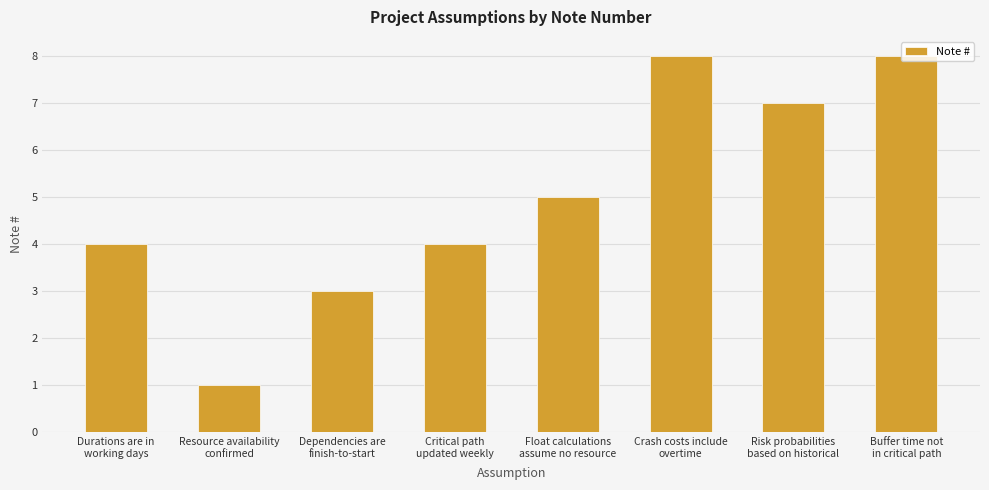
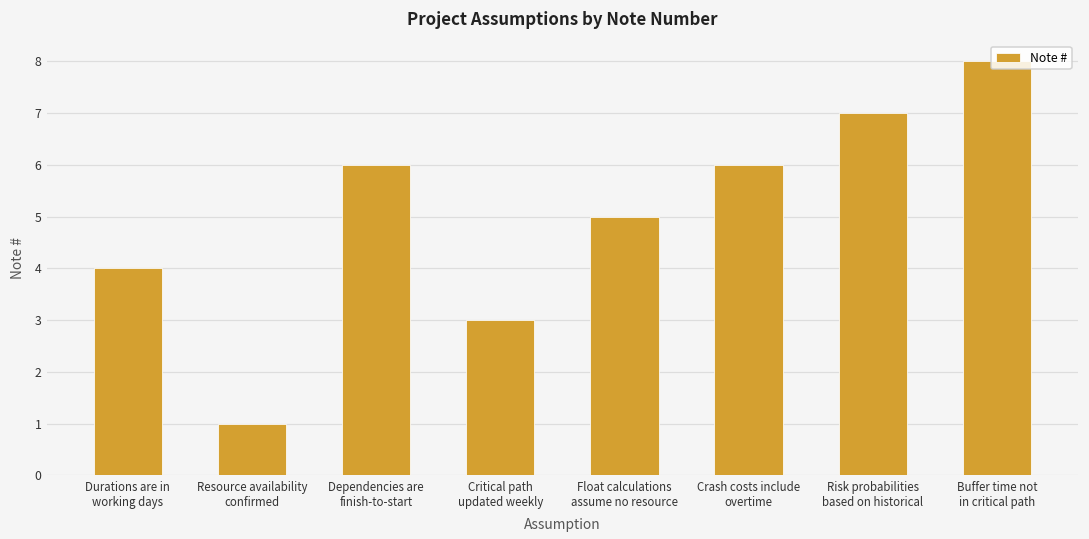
Dependencies are finish-to-start: 3 -> 6
Critical path updated weekly: 4 -> 3
Crash costs include overtime: 8 -> 6
